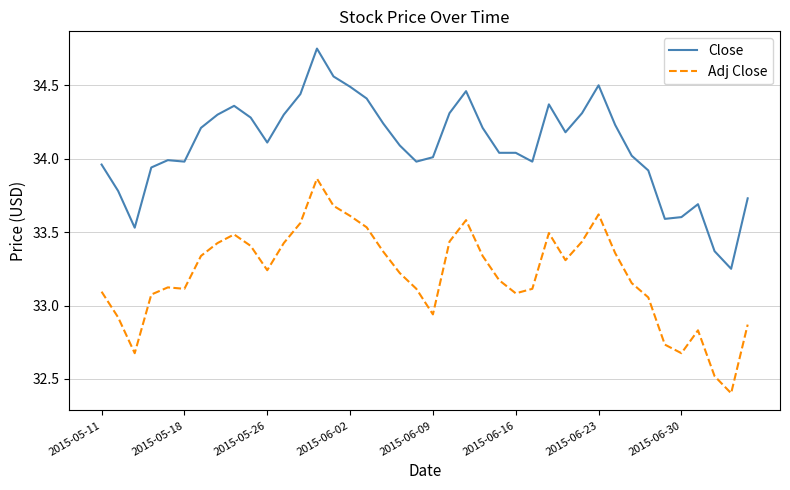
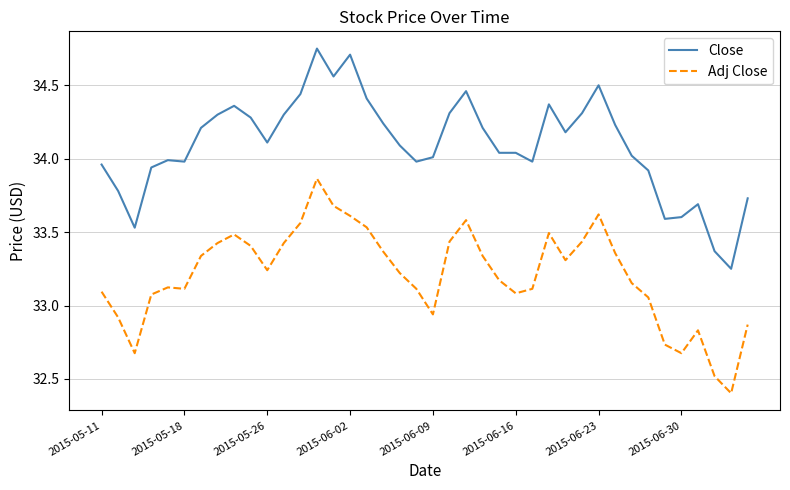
Close, 2015-06-02: 34.49 -> 34.71
